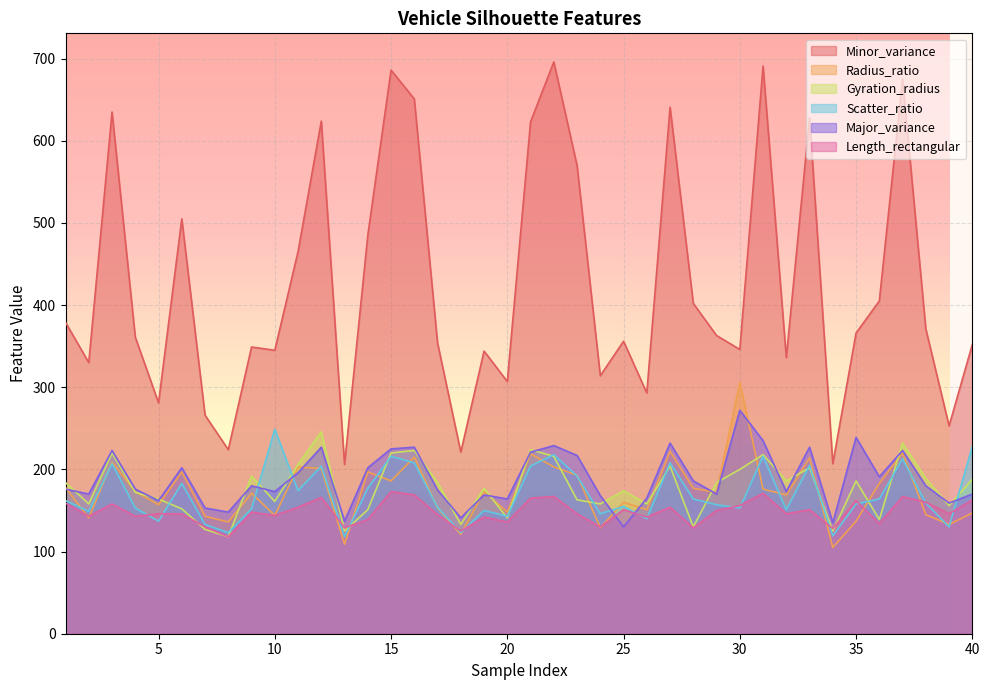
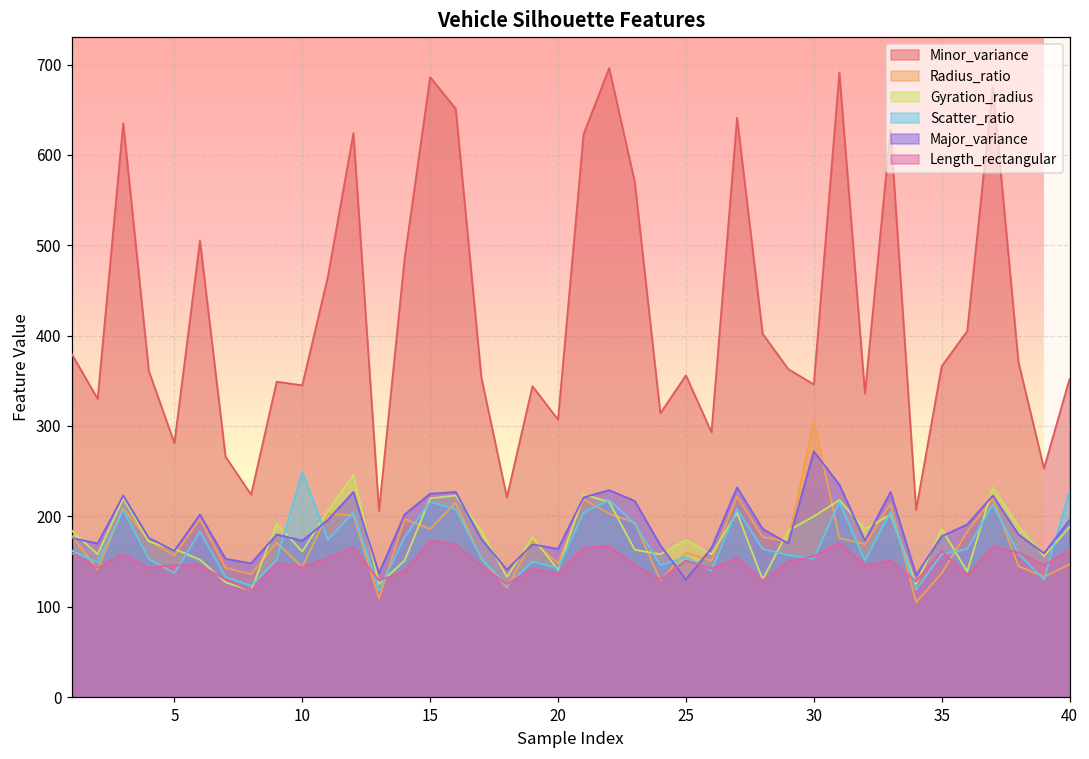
Major_variance, 35: 240 -> 180
Major_variance, 40: 170 -> 200
